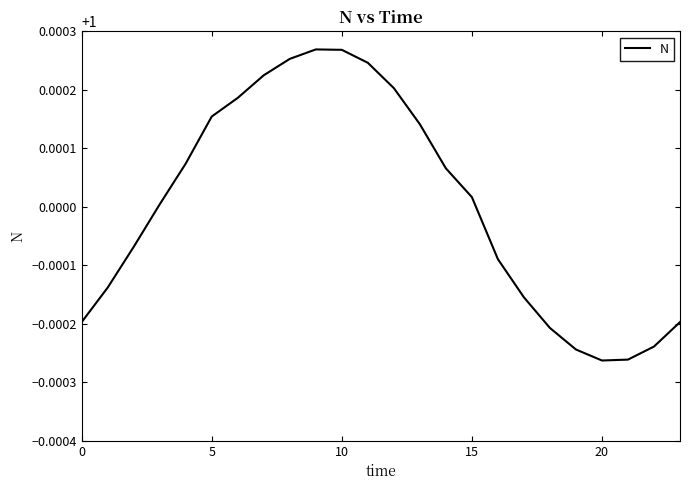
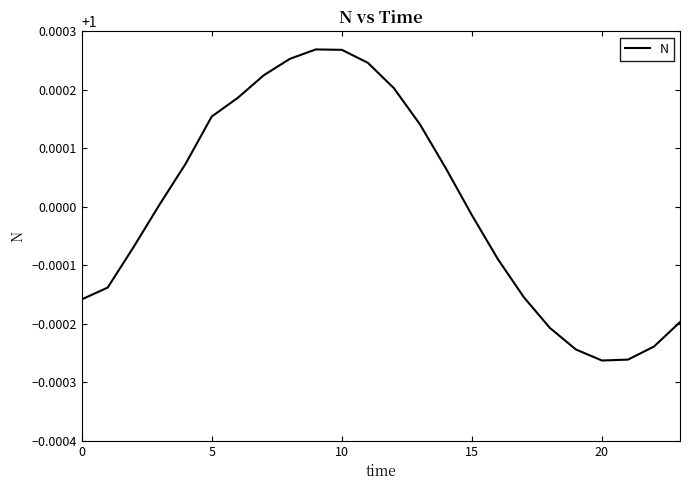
0: 0.99980 -> 0.99984
15: 1.00002 -> 0.99999
